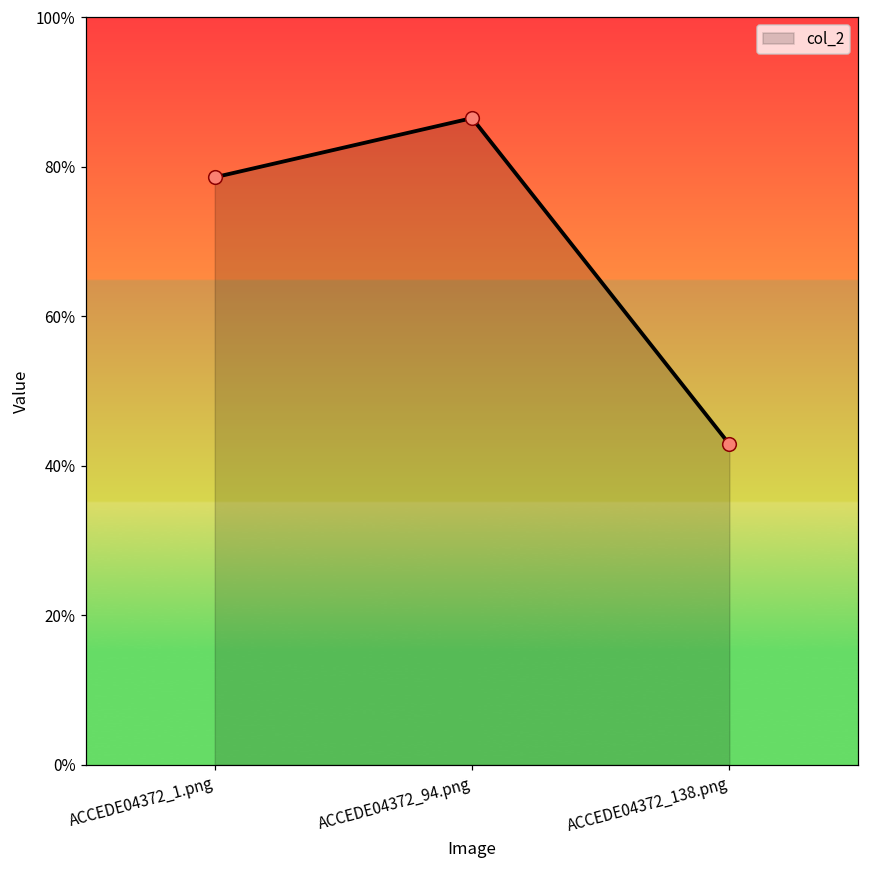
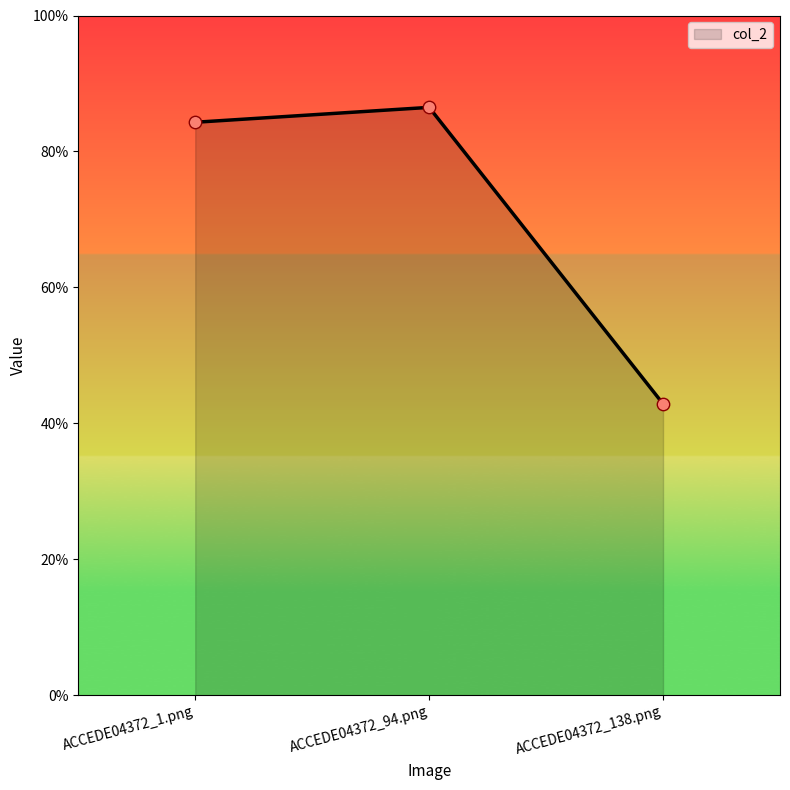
ACCEDE04372_1.png: 79% -> 84%
